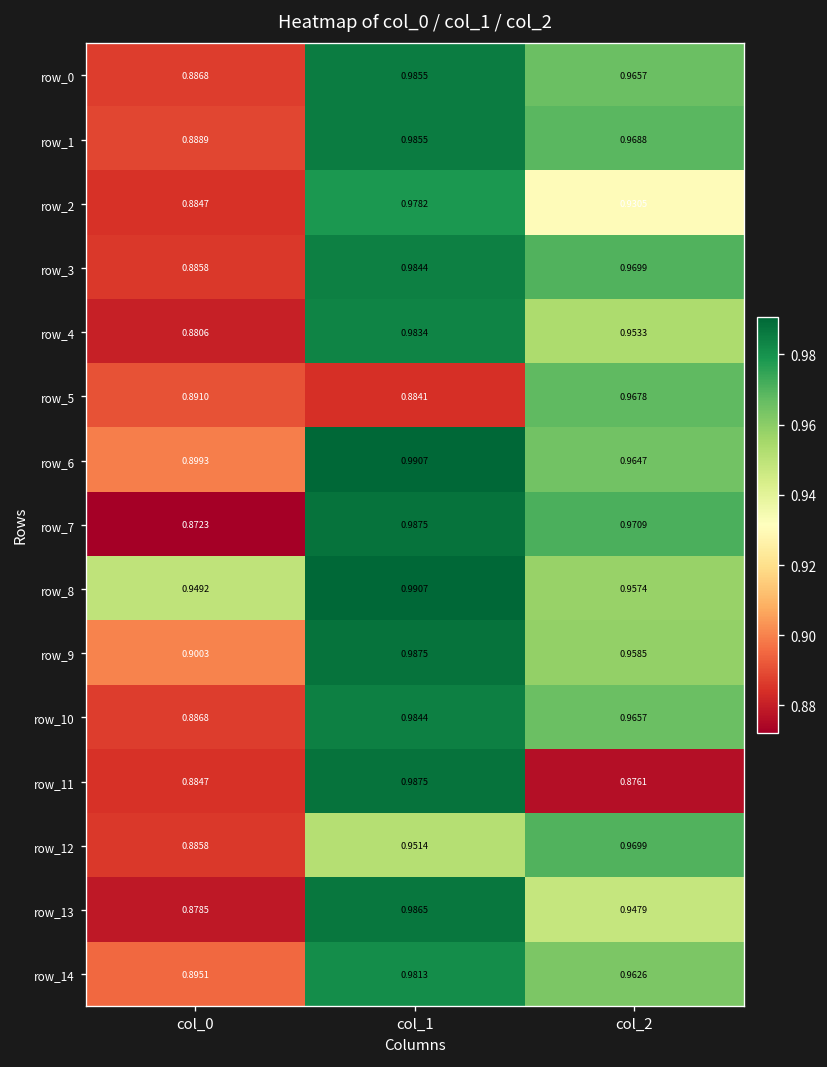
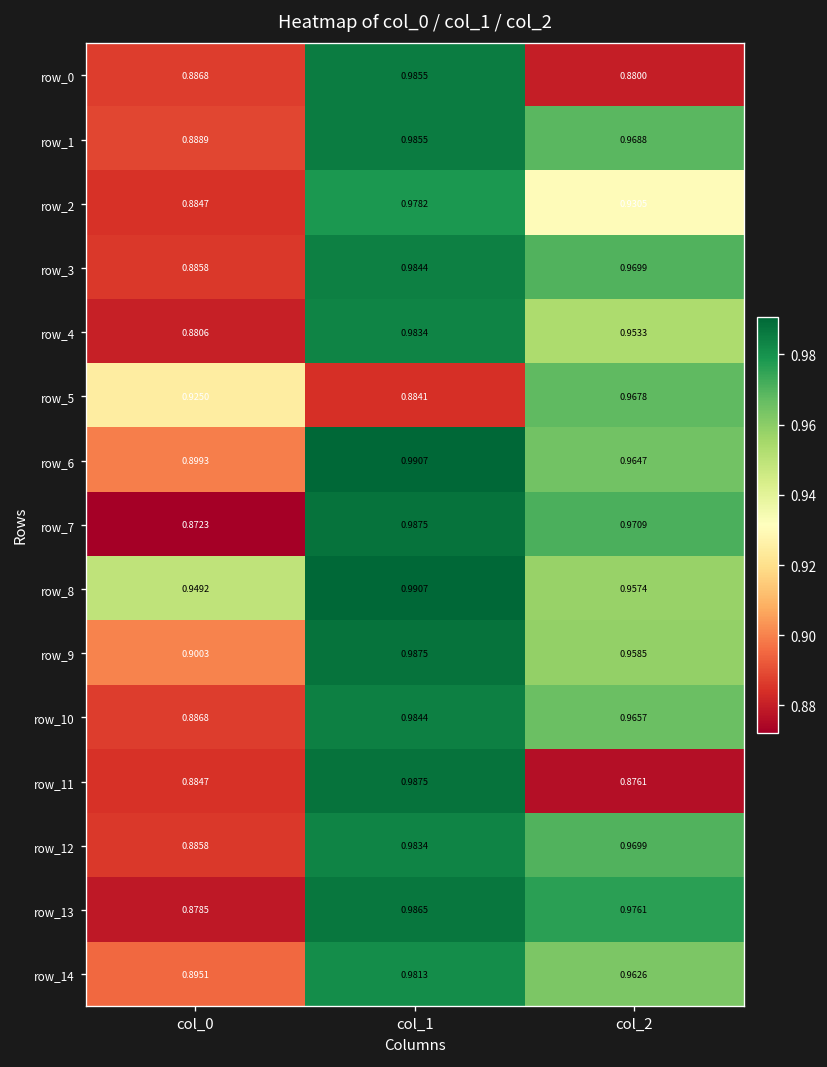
row_0, col_2: 0.9657 -> 0.8800
row_5, col_0: 0.8910 -> 0.9250
row_12, col_1: 0.9514 -> 0.9834
row_13, col_2: 0.9479 -> 0.9761
